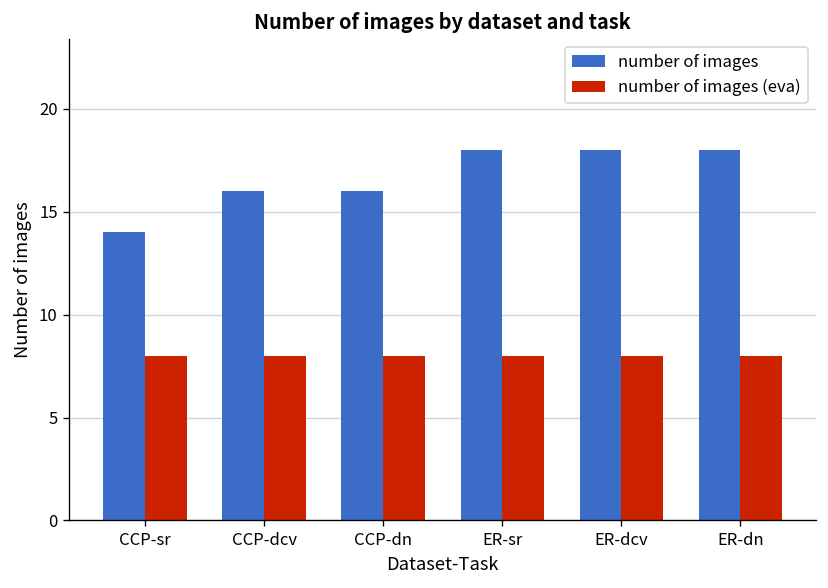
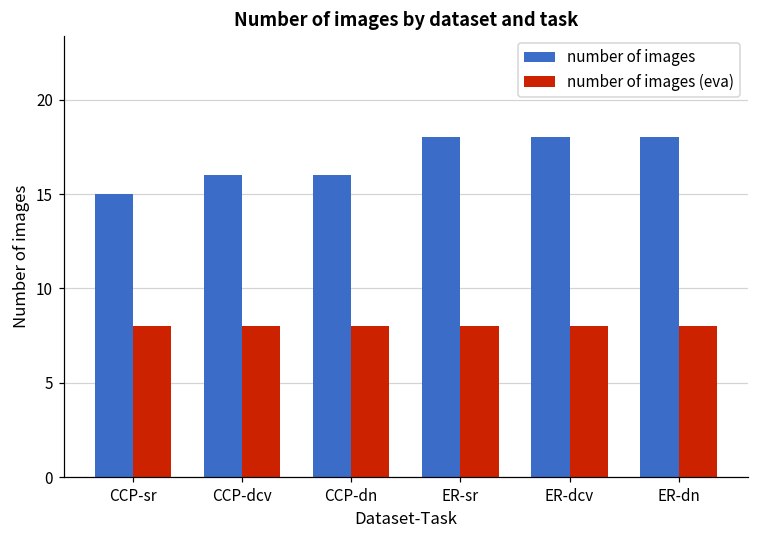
number of images, CCP-sr: 14 -> 15
